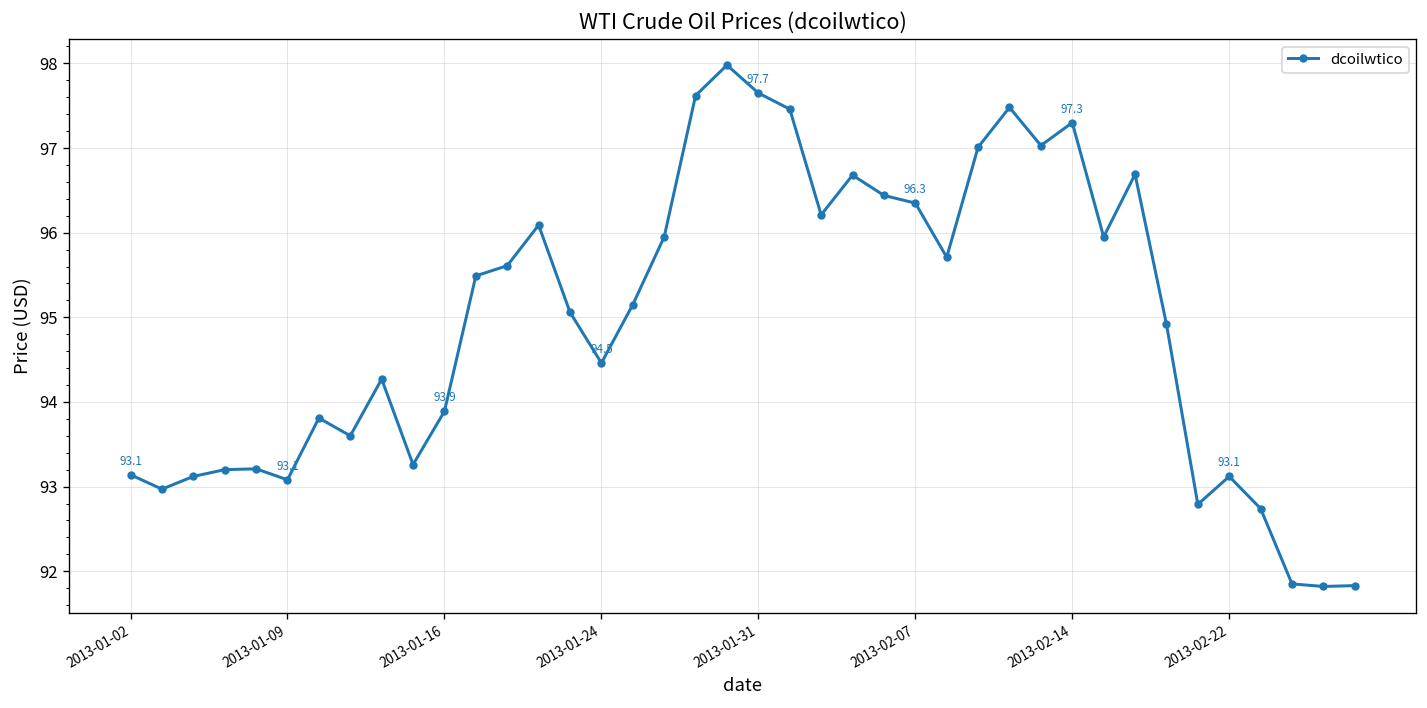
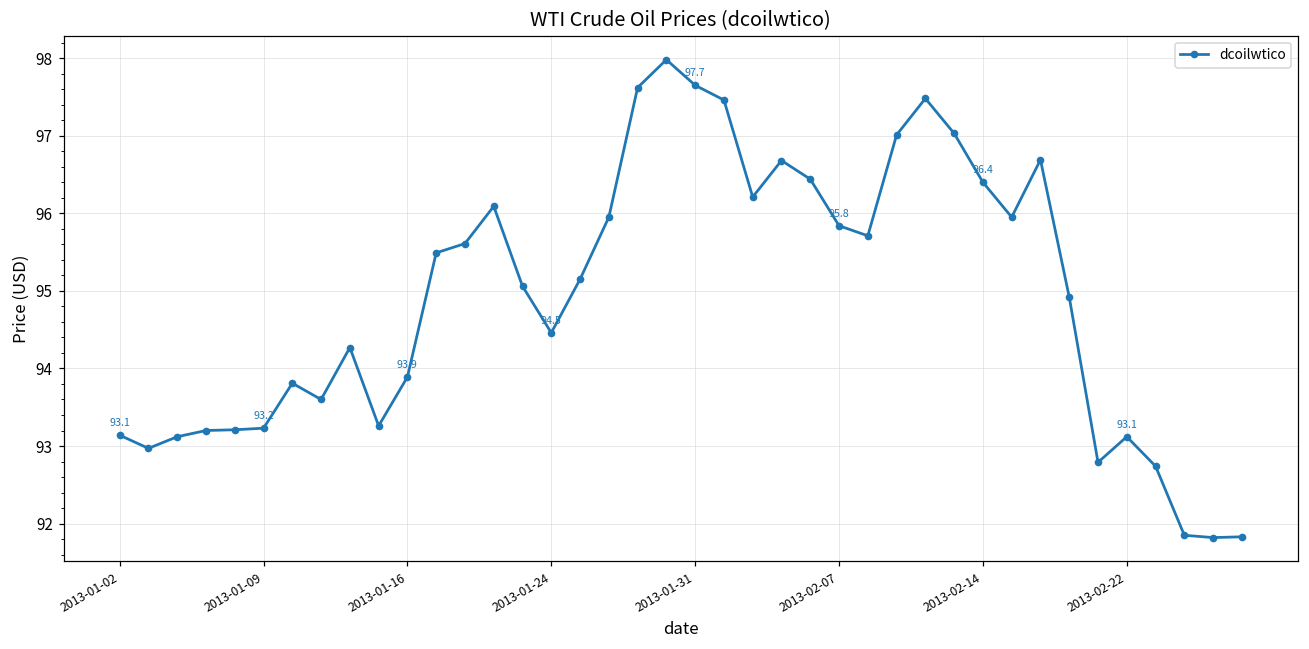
2013-01-09: 93.1 -> 93.2
2013-02-07: 96.3 -> 95.8
2013-02-14: 97.3 -> 96.4
